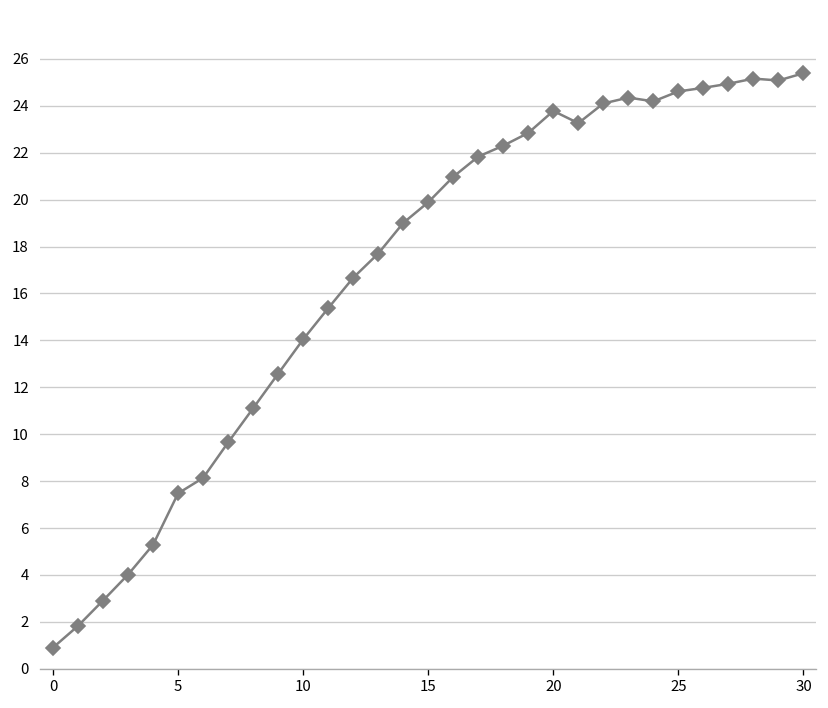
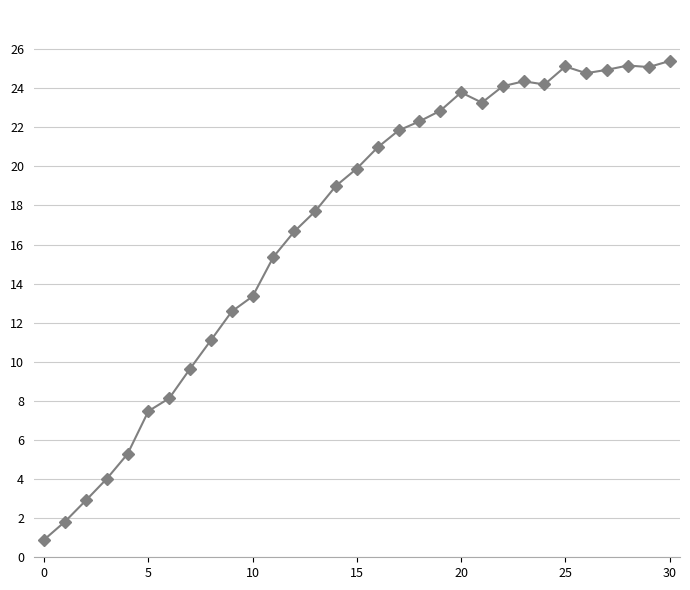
10: 14.0 -> 13.3
25: 24.6 -> 25.1
